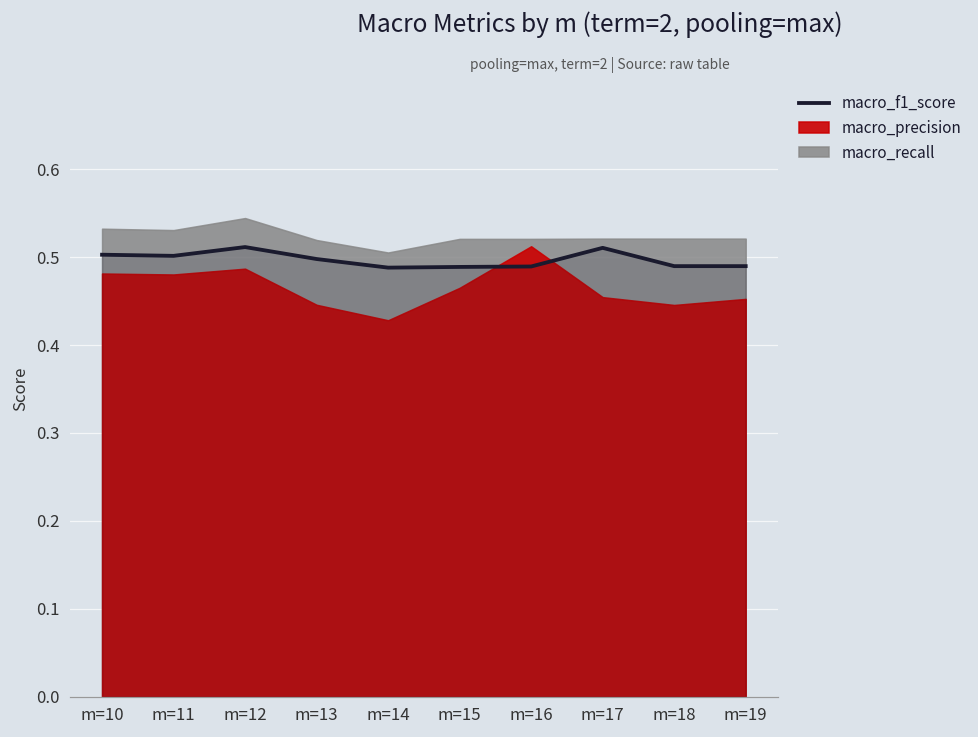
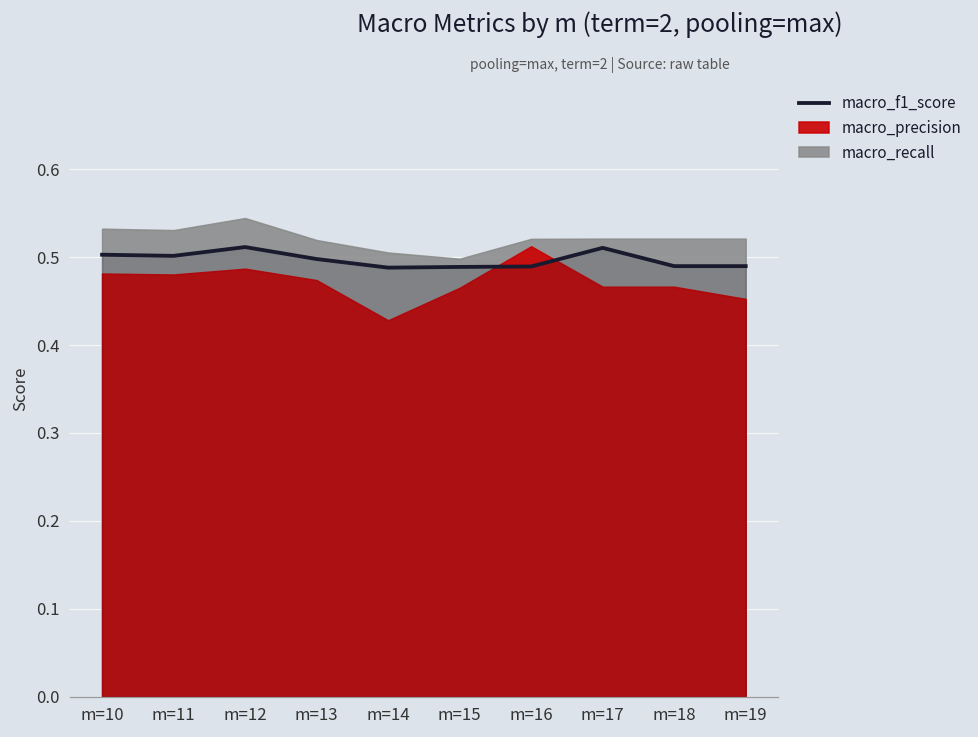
macro_precision, m=13: 0.45 -> 0.47
macro_recall, m=15: 0.52 -> 0.50
macro_precision, m=17: 0.45 -> 0.47
macro_precision, m=18: 0.45 -> 0.47
